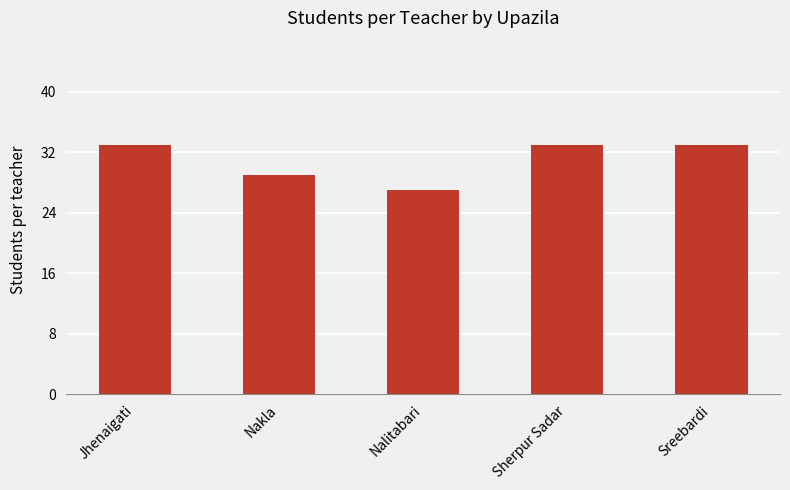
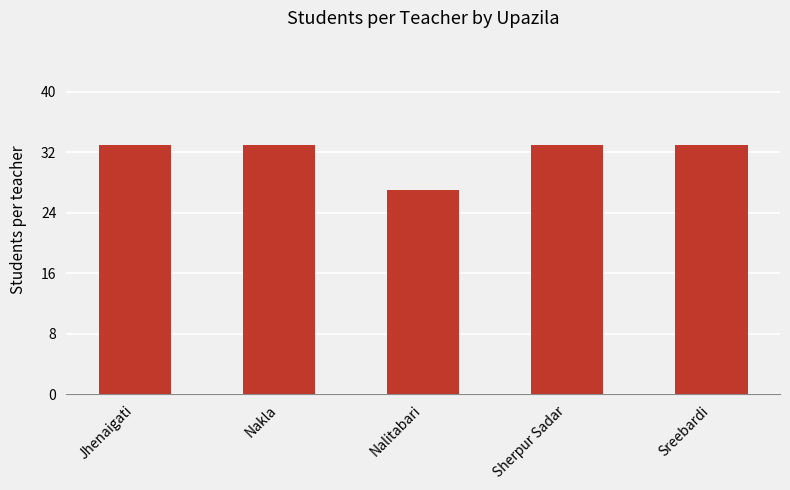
Nakla: 29 -> 33
